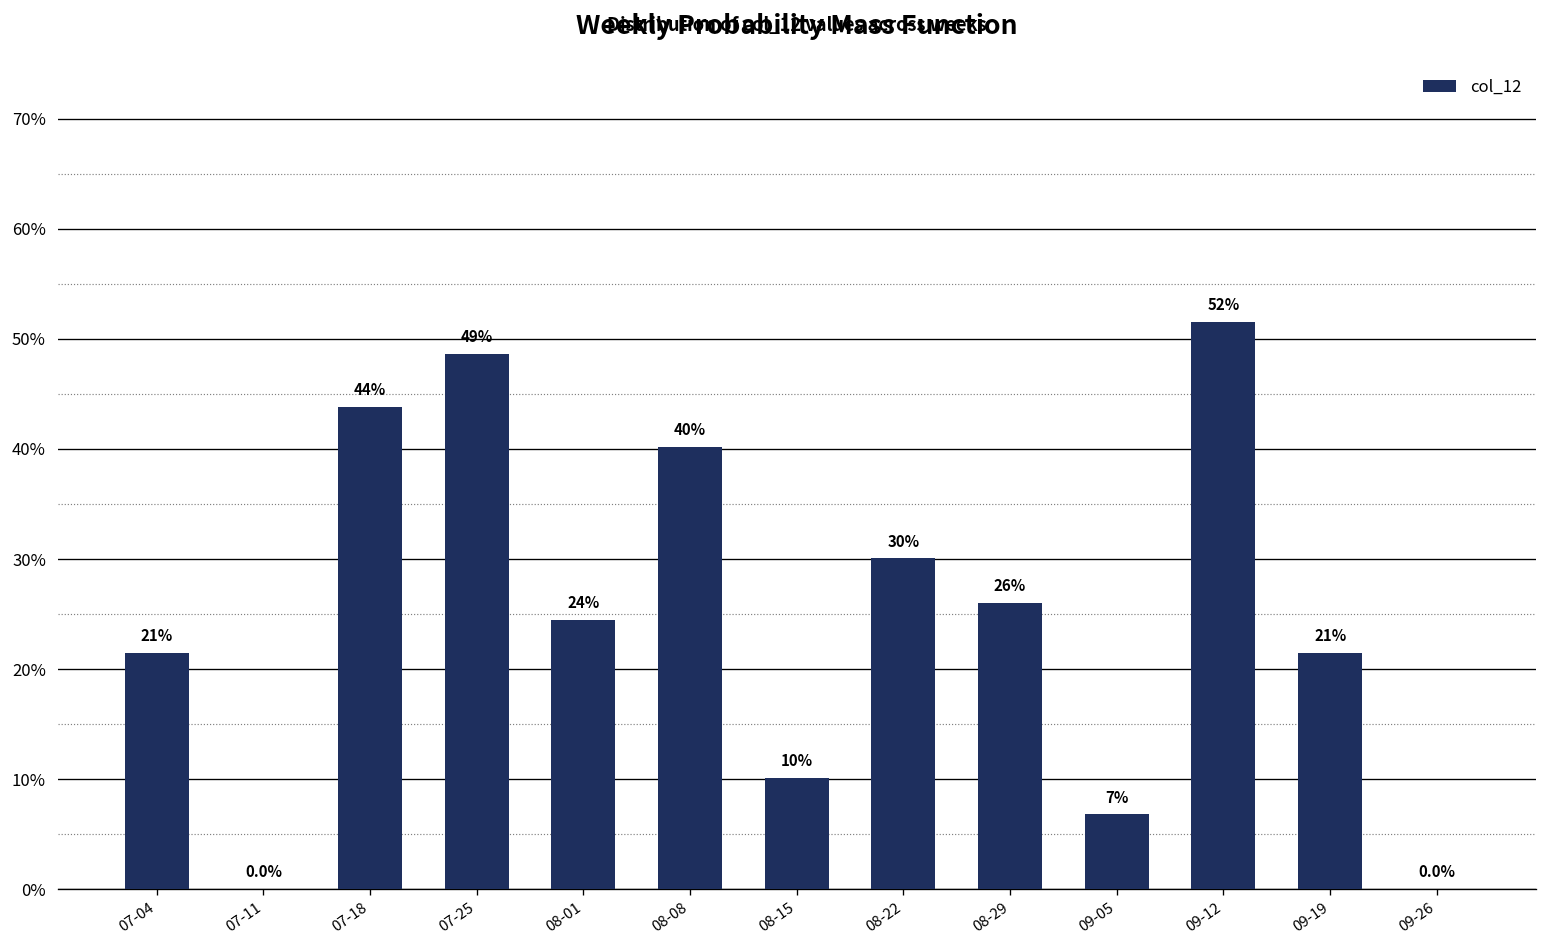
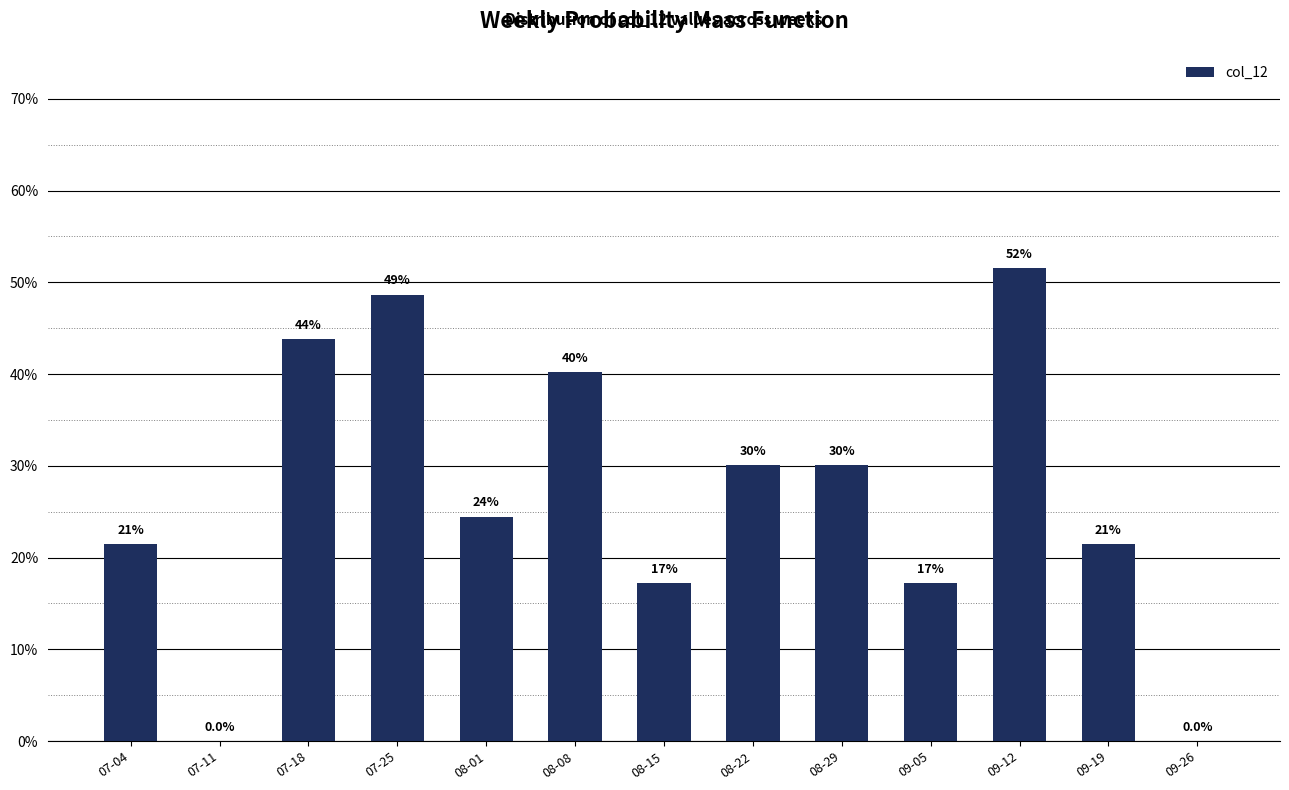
08-15: 10% -> 17%
08-29: 26% -> 30%
09-05: 7% -> 17%
